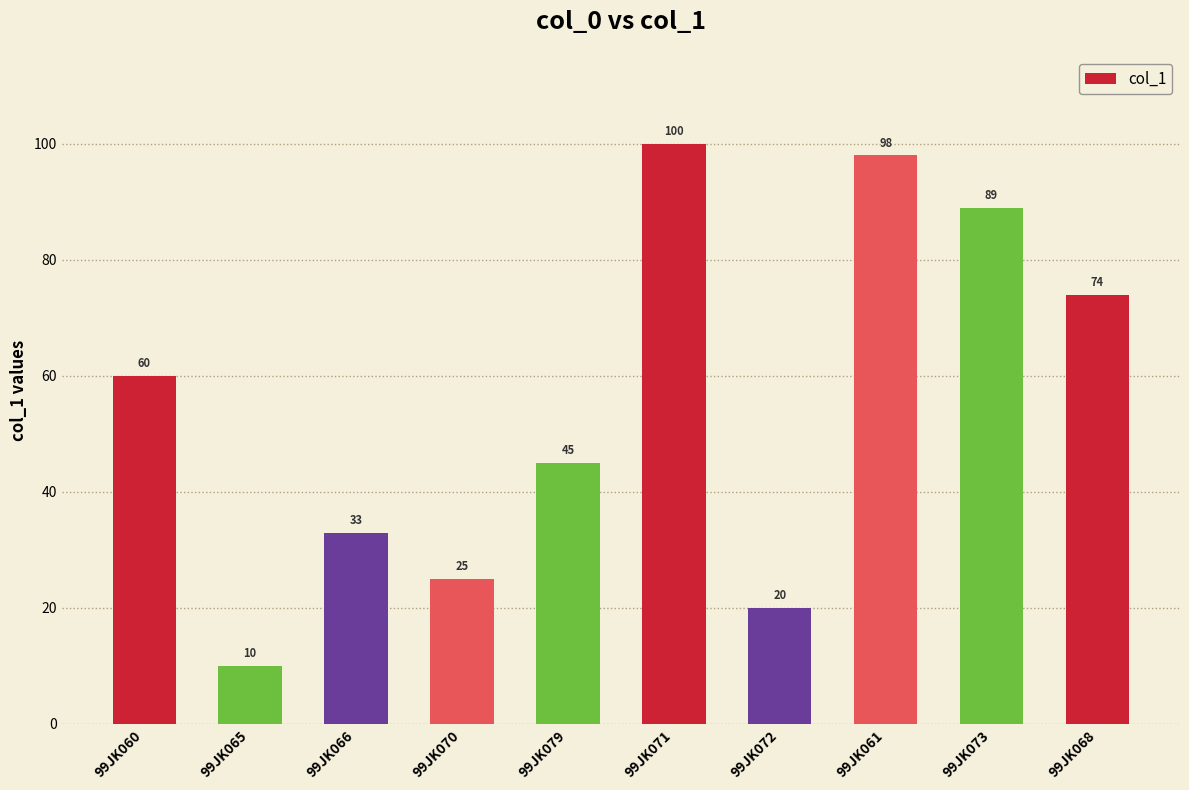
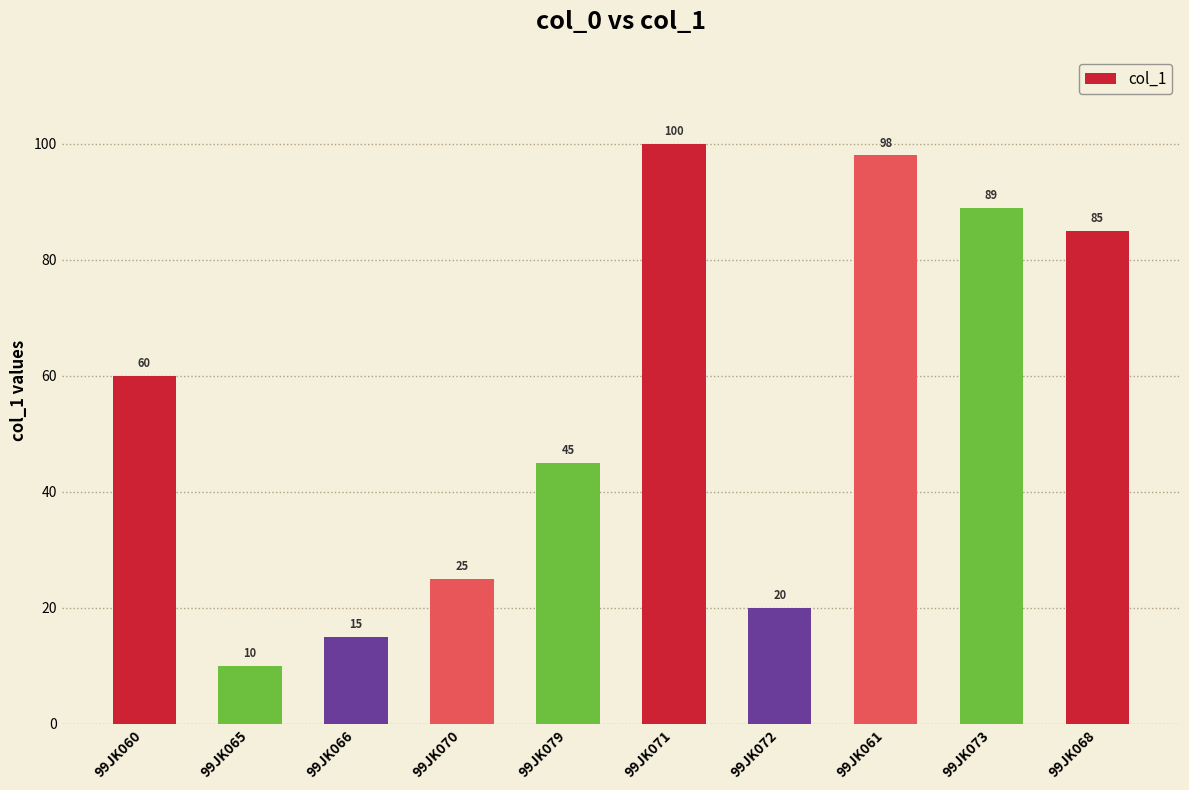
99JK066: 33 -> 15
99JK068: 74 -> 85
